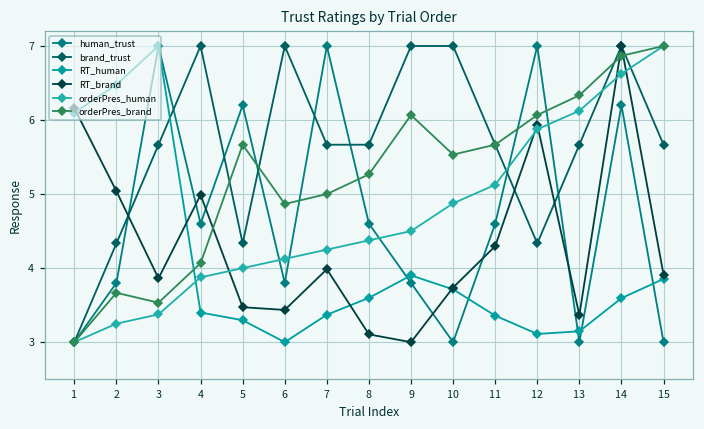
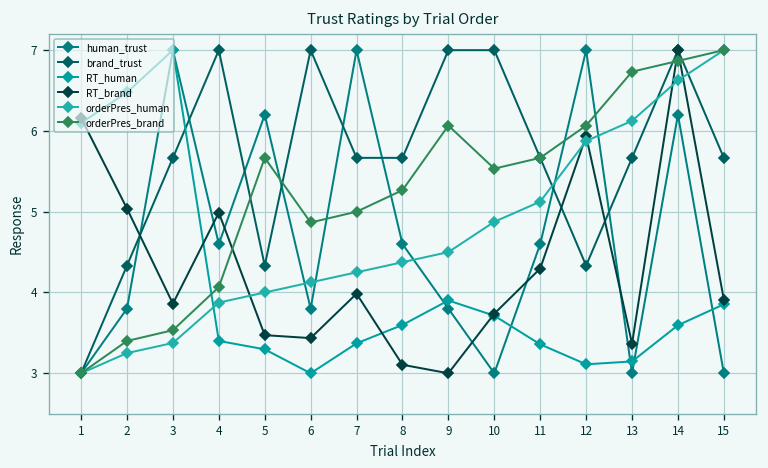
orderPres_brand, 2: 3.7 -> 3.4
orderPres_brand, 13: 6.3 -> 6.7
